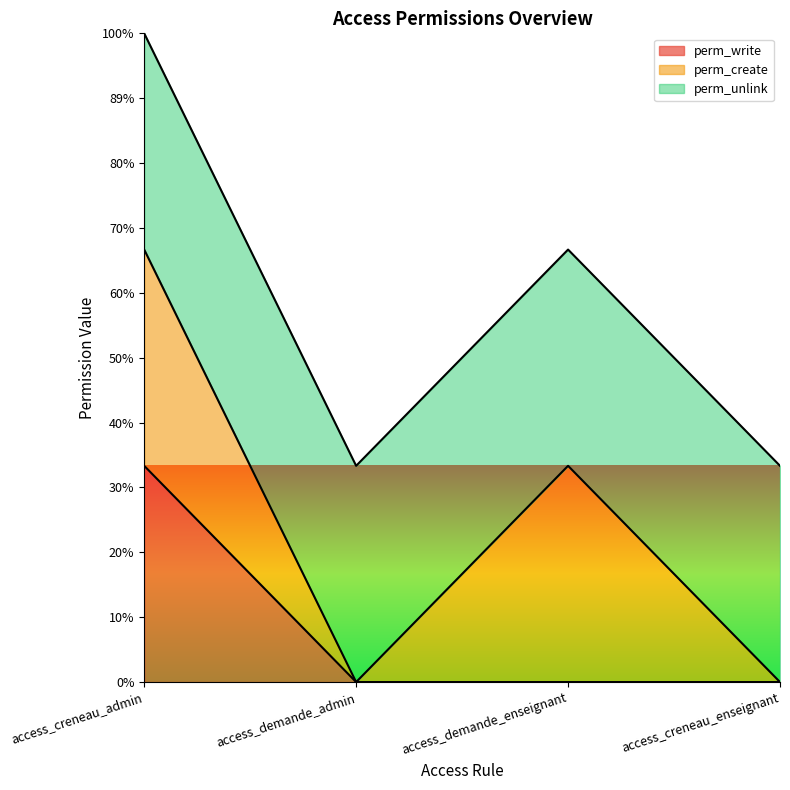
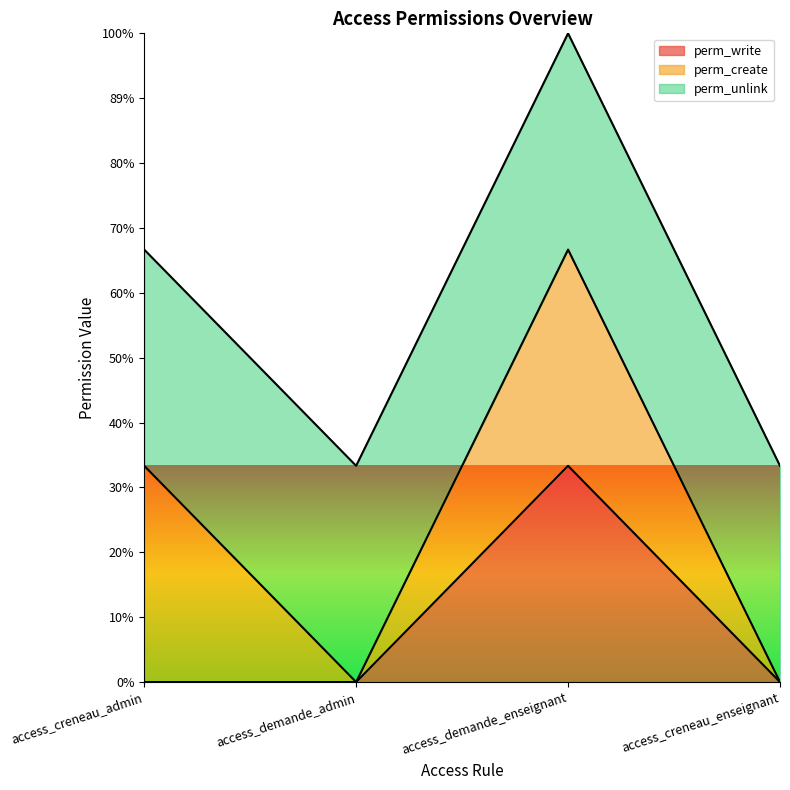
perm_write, access_creneau_admin: 33% -> 0%
perm_write, access_demande_enseignant: 0% -> 33%
